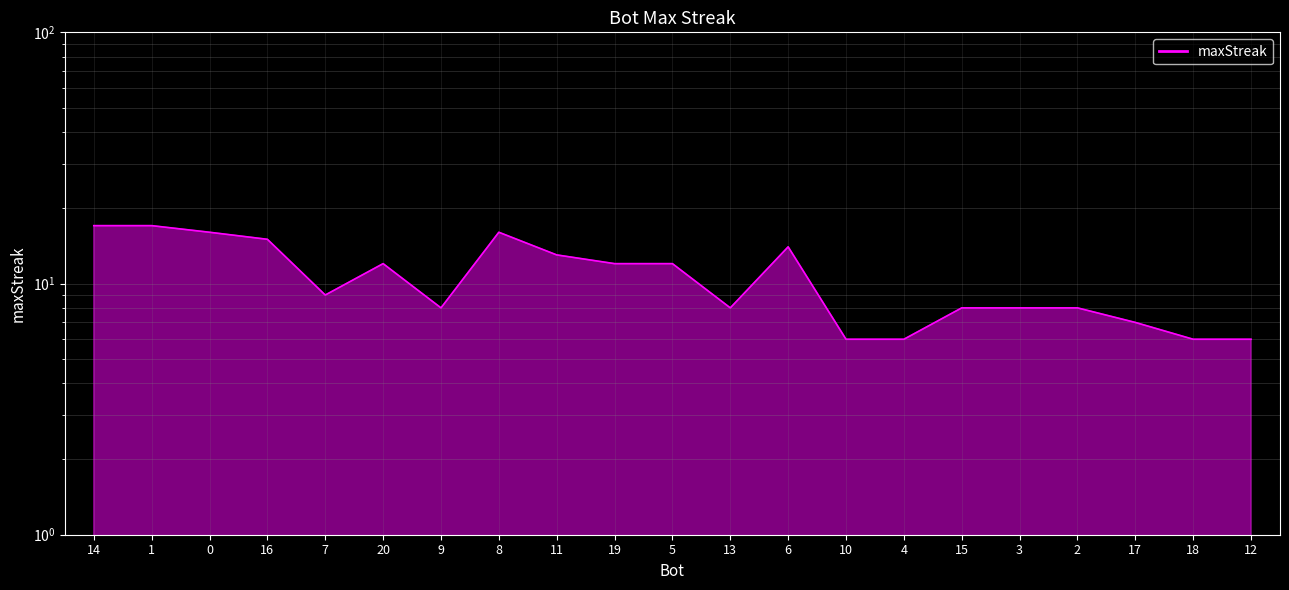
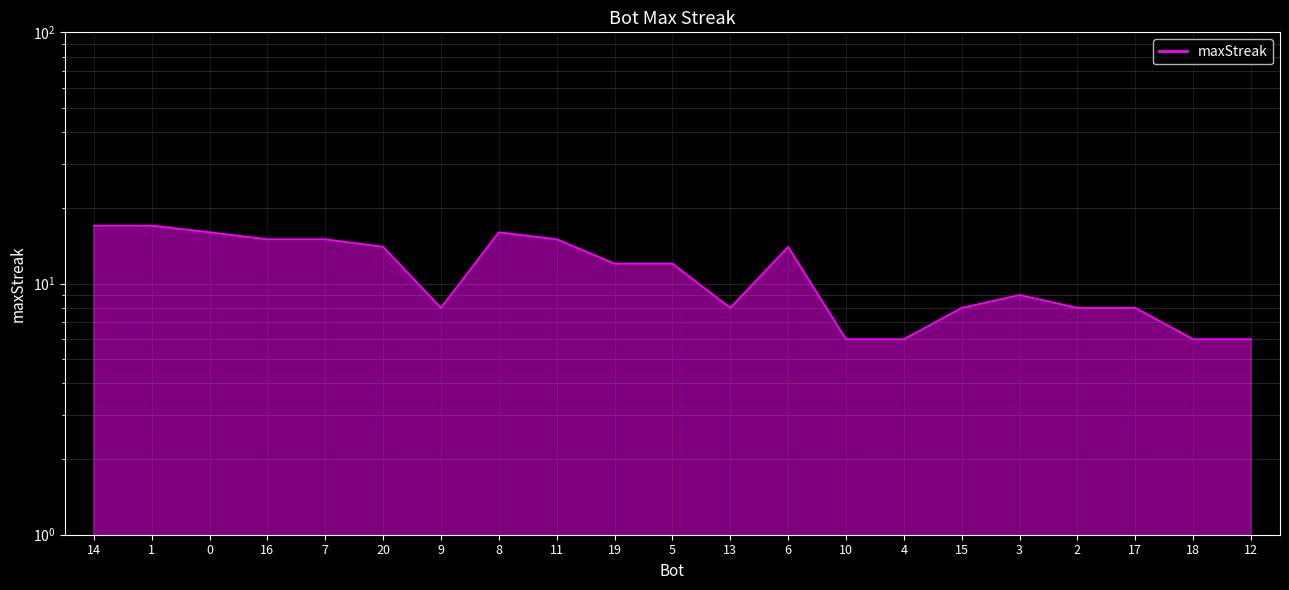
7: 9 -> 15
20: 12 -> 14
11: 13 -> 15
3: 8 -> 9
17: 7 -> 8
